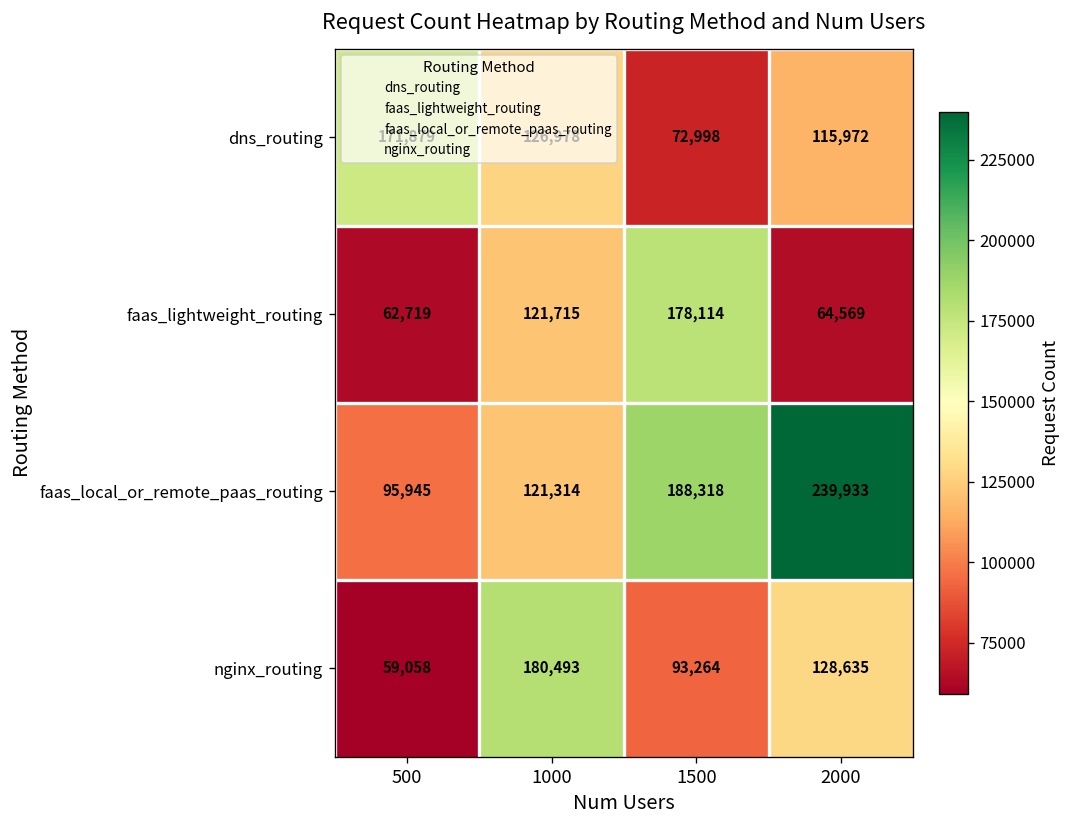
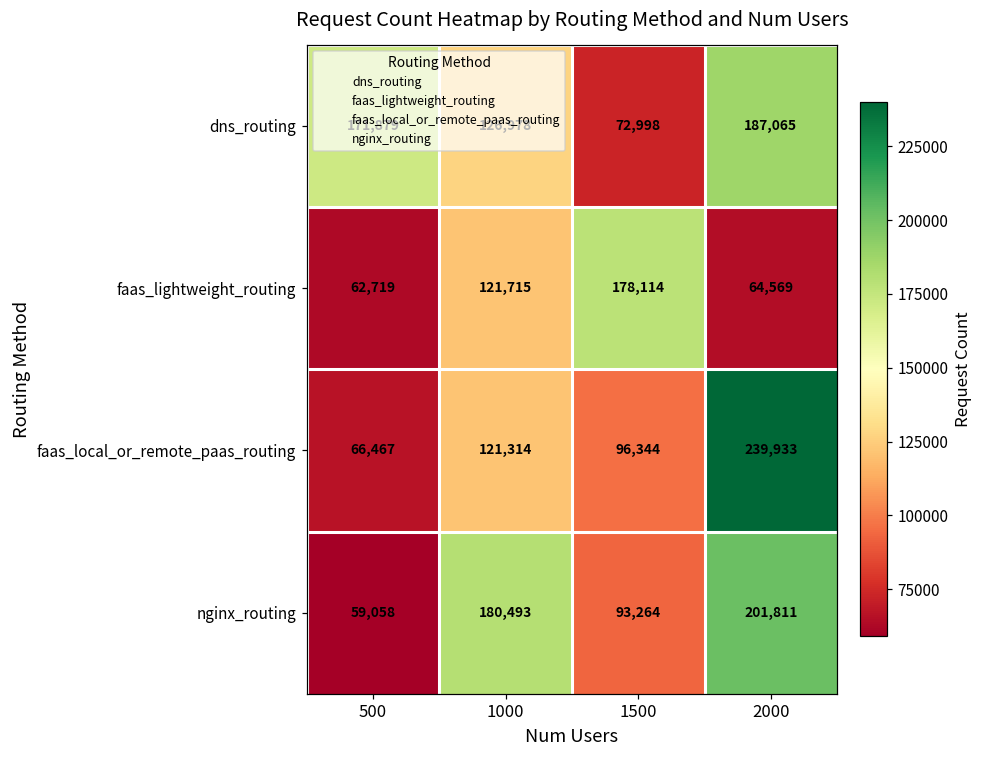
dns_routing, 2000: 115,972 -> 187,065
faas_local_or_remote_paas_routing, 500: 95,945 -> 66,467
faas_local_or_remote_paas_routing, 1500: 188,318 -> 96,344
nginx_routing, 2000: 128,635 -> 201,811
